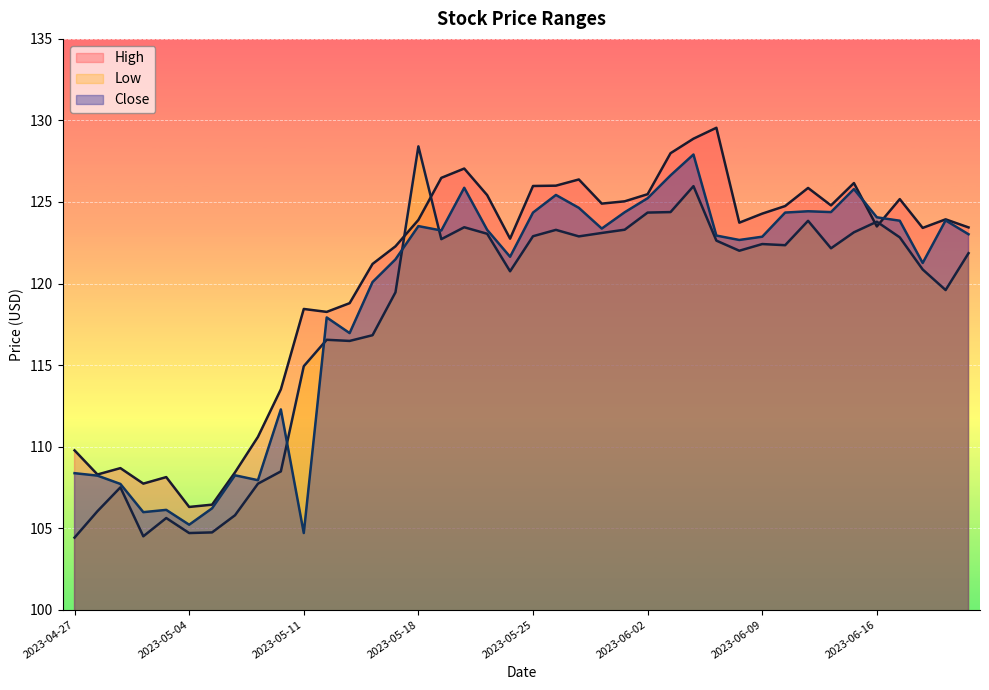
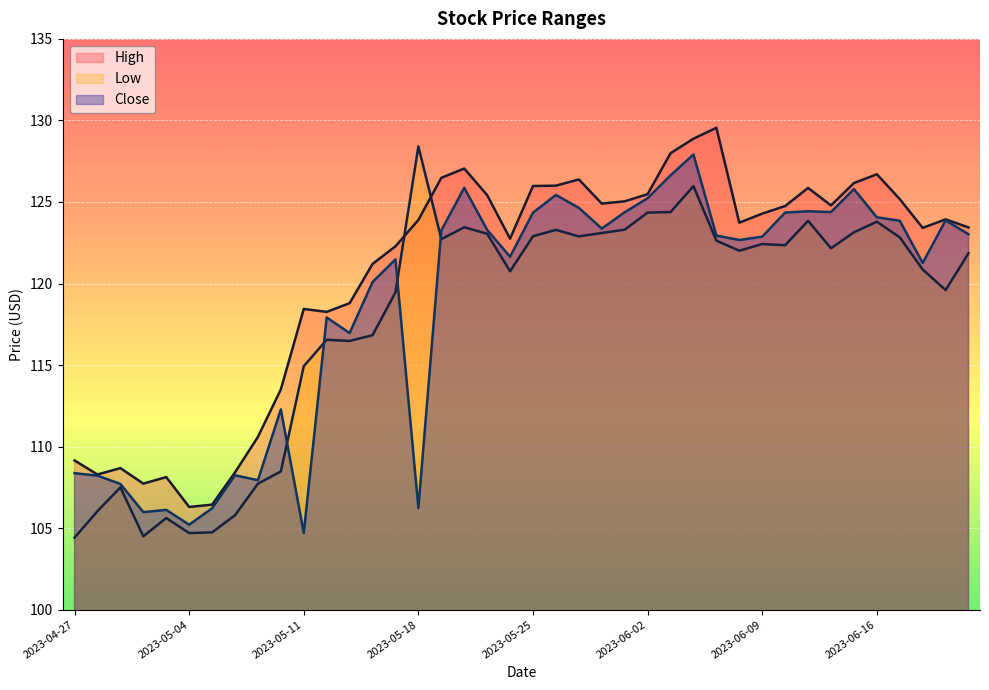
High, 2023-04-27: 109.8 -> 109.2
Close, 2023-05-18: 123.5 -> 106.2
High, 2023-06-16: 123.5 -> 126.7
